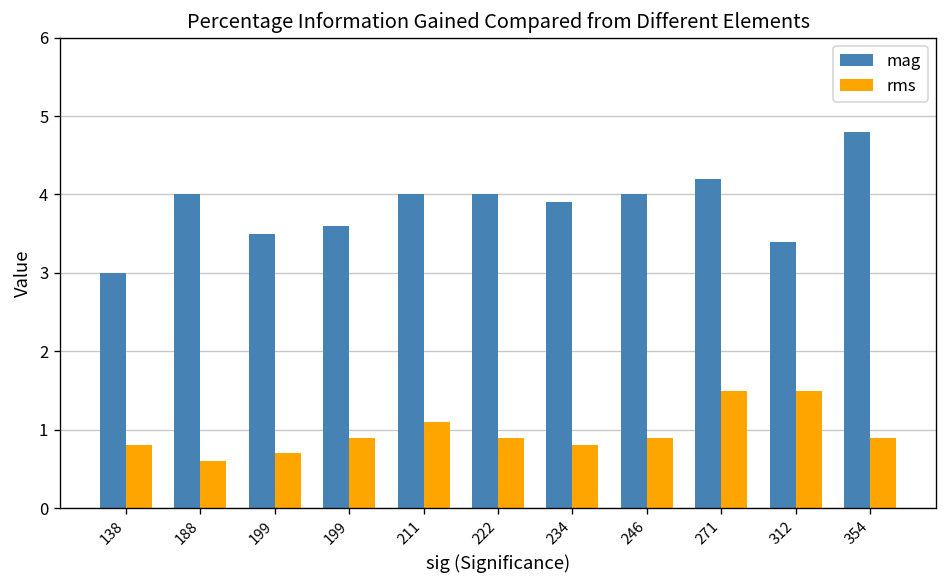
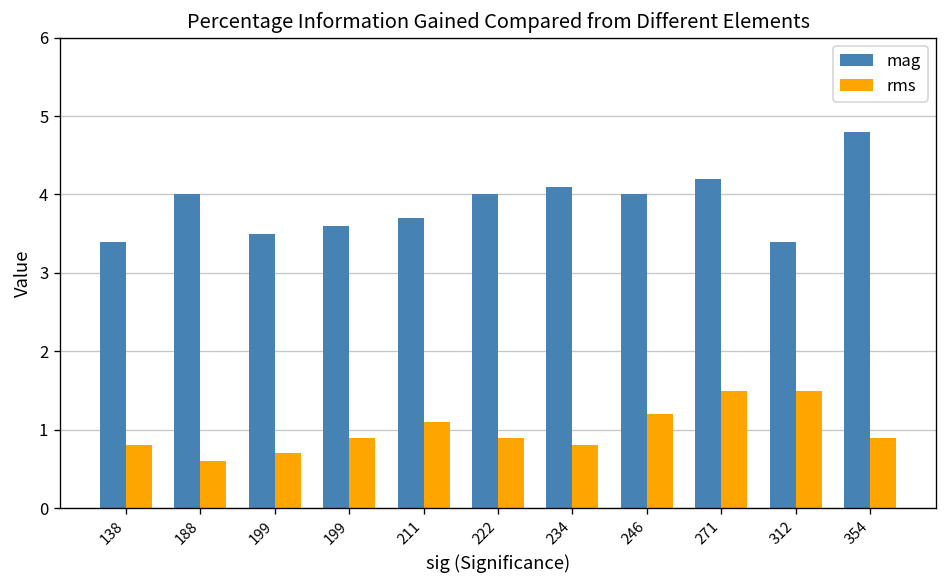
mag, 138: 3.0 -> 3.4
mag, 211: 4.0 -> 3.7
mag, 234: 3.9 -> 4.1
rms, 246: 0.9 -> 1.2
